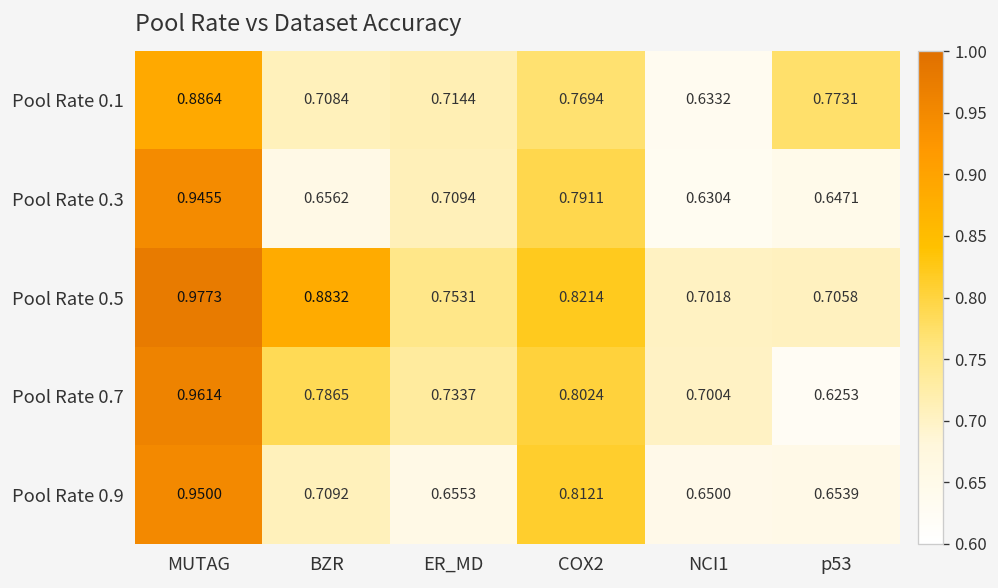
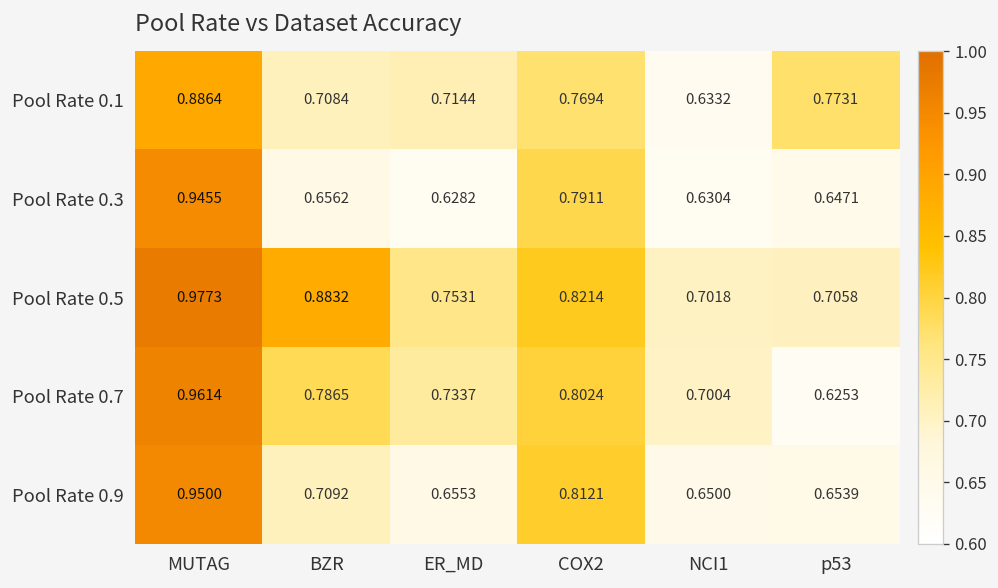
Pool Rate 0.3, ER_MD: 0.7094 -> 0.6282
